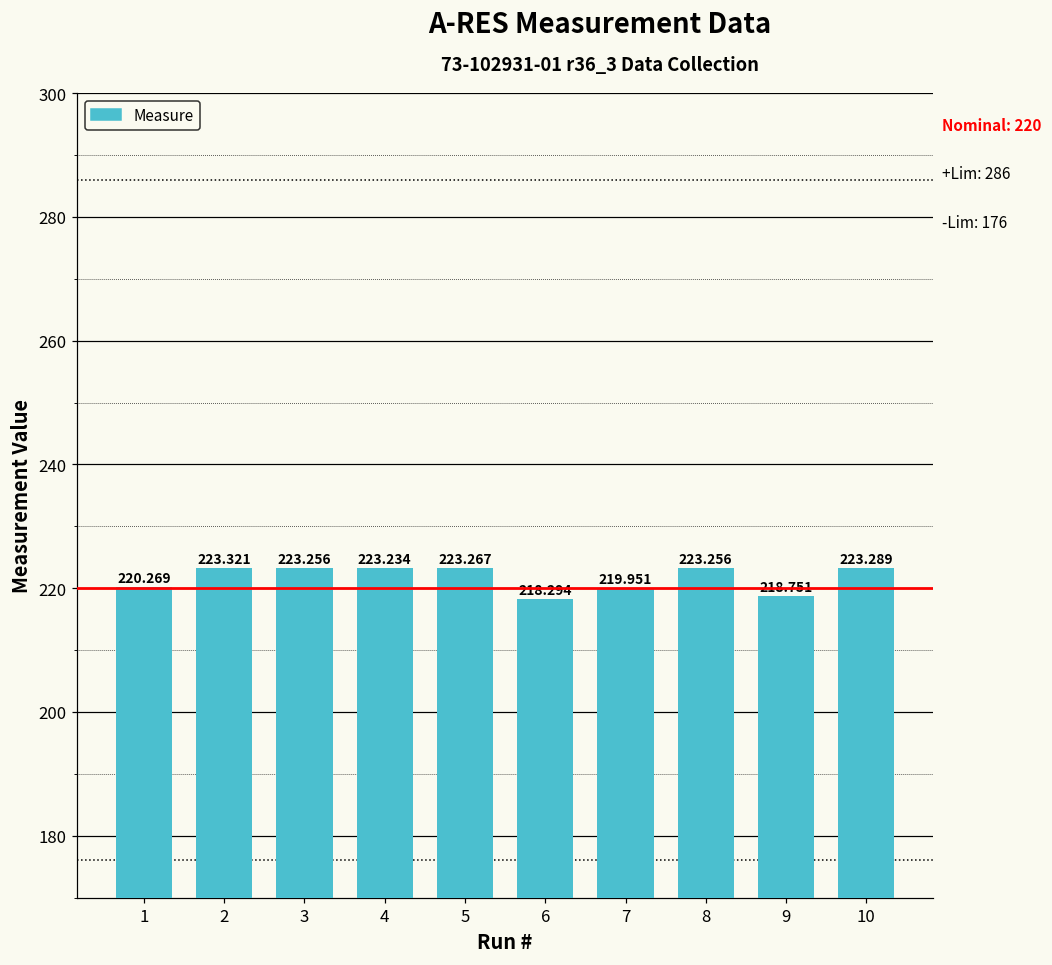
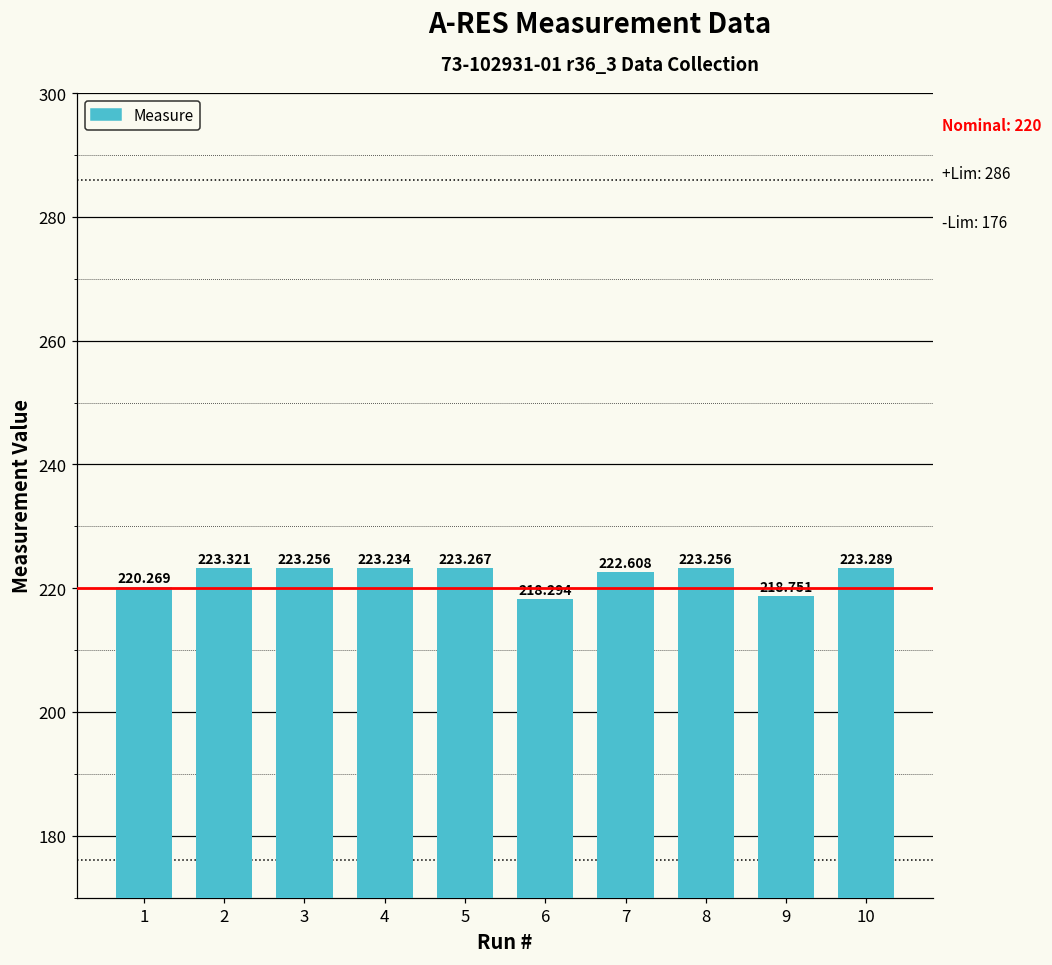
7: 219.951 -> 222.608
